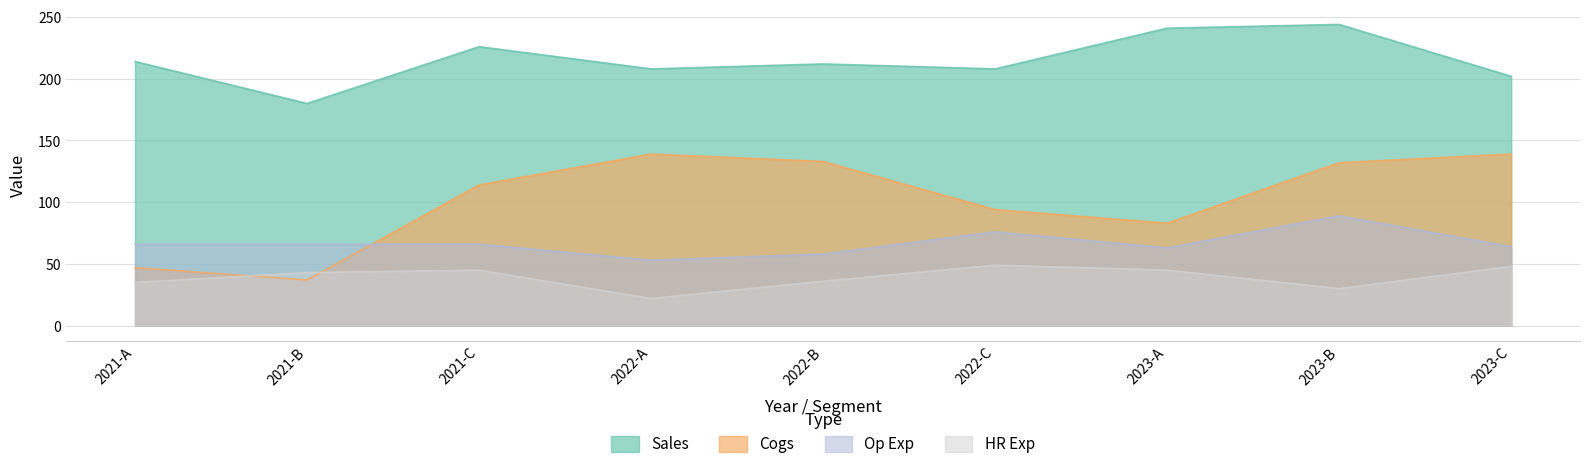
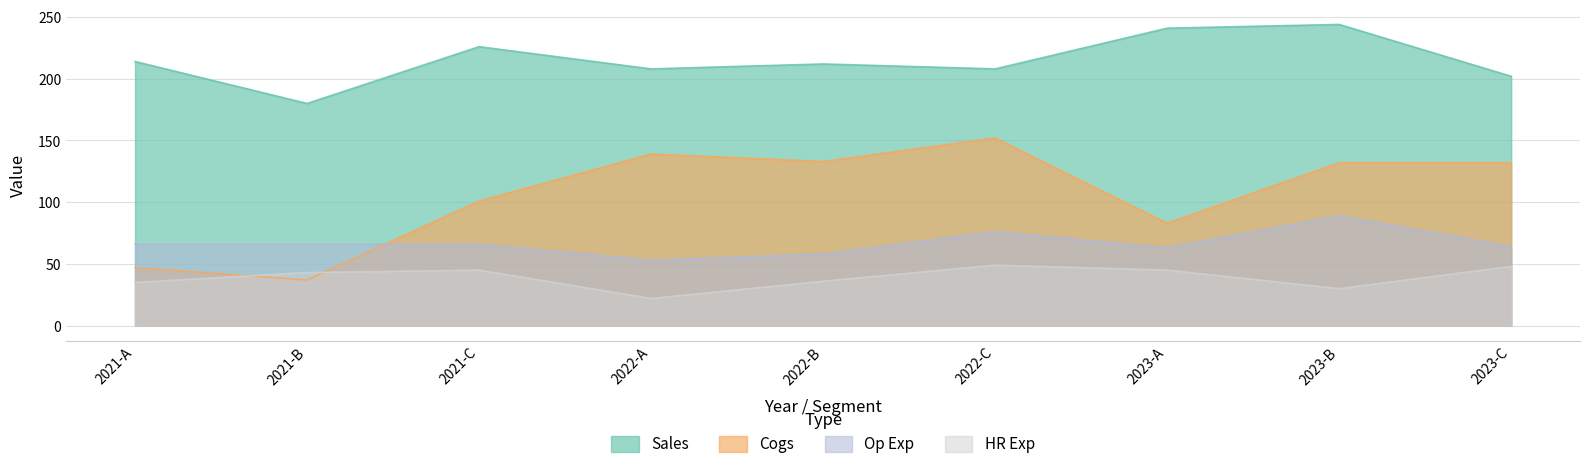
Cogs, 2021-C: 114 -> 101
Cogs, 2022-C: 94 -> 152
Cogs, 2023-C: 139 -> 132
